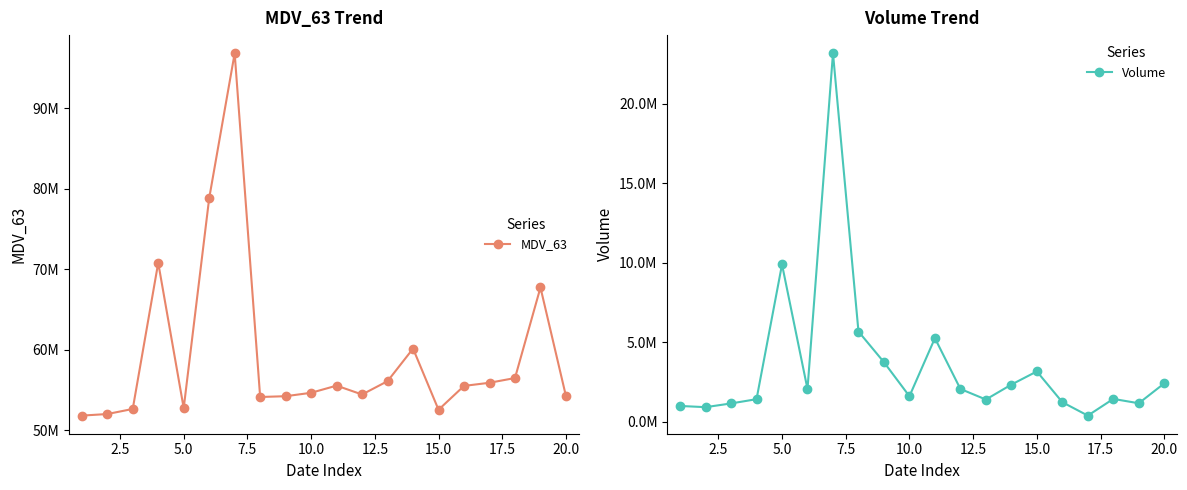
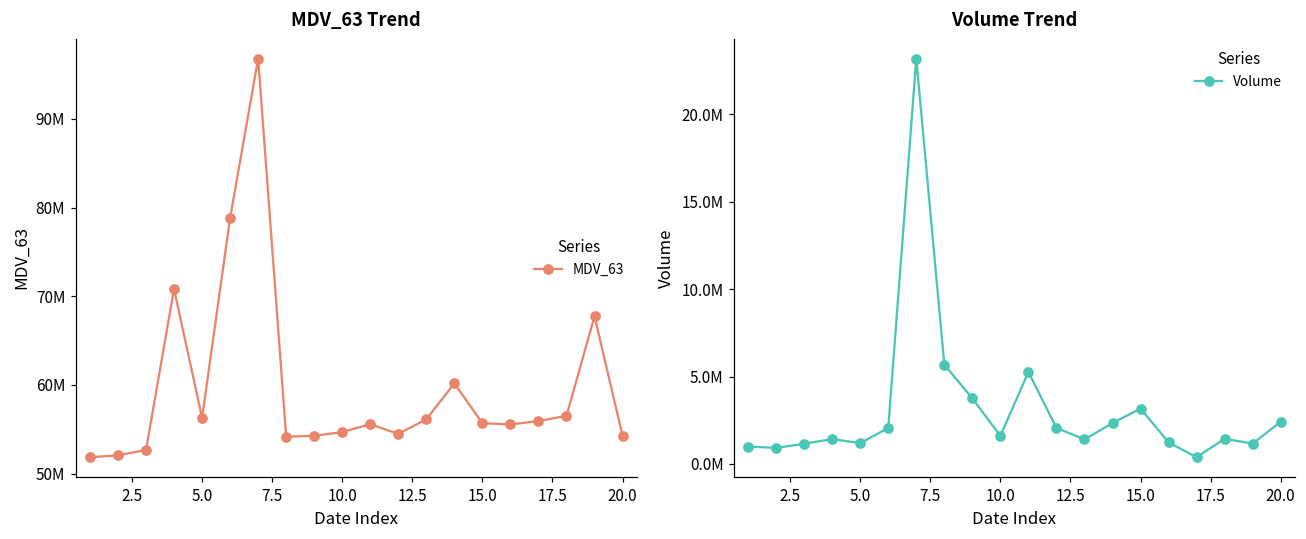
MDV_63 Trend, 5.0: 53000000 -> 56000000
MDV_63 Trend, 15.0: 53000000 -> 56000000
Volume Trend, 5.0: 9900000 -> 1200000
